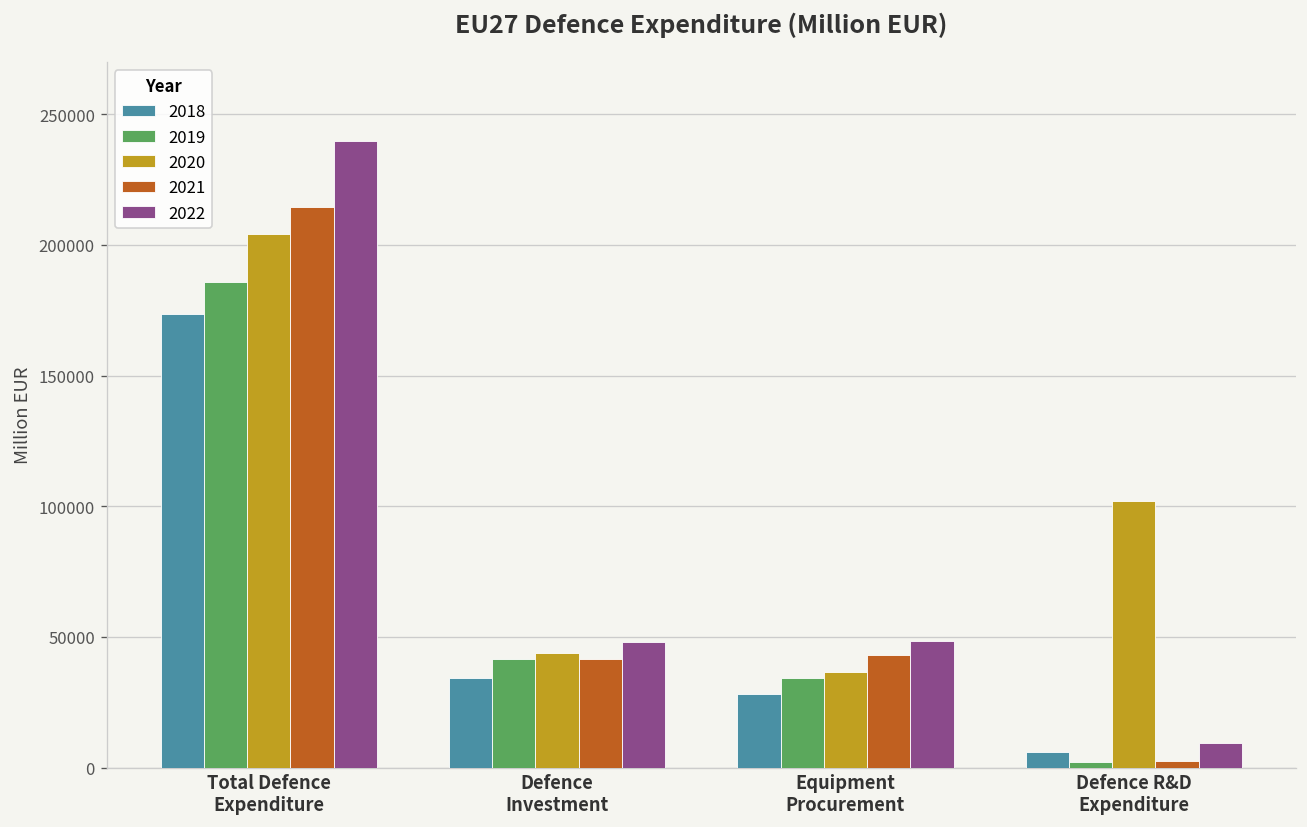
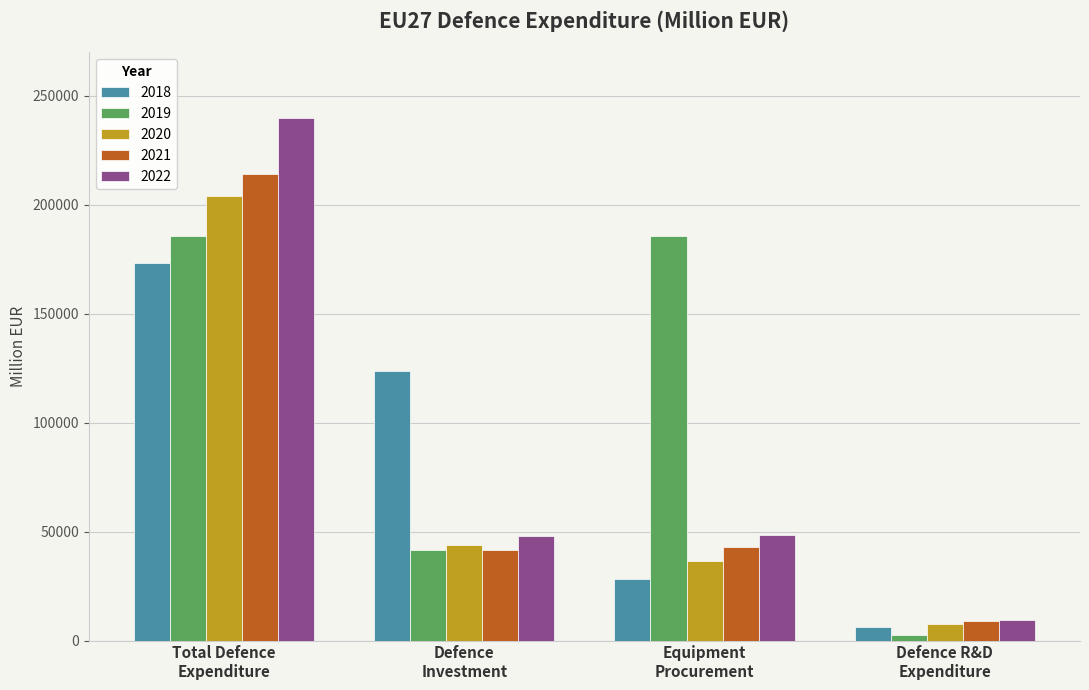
2018, Defence Investment: 34000 -> 124000
2019, Equipment Procurement: 34000 -> 186000
2020, Defence R&D Expenditure: 102000 -> 8000
2021, Defence R&D Expenditure: 3000 -> 9000
